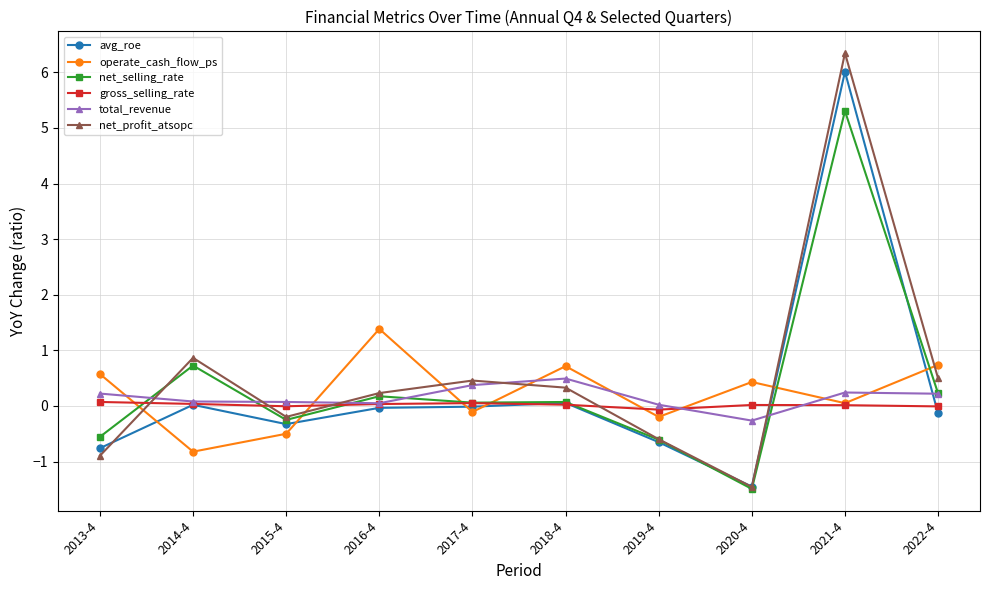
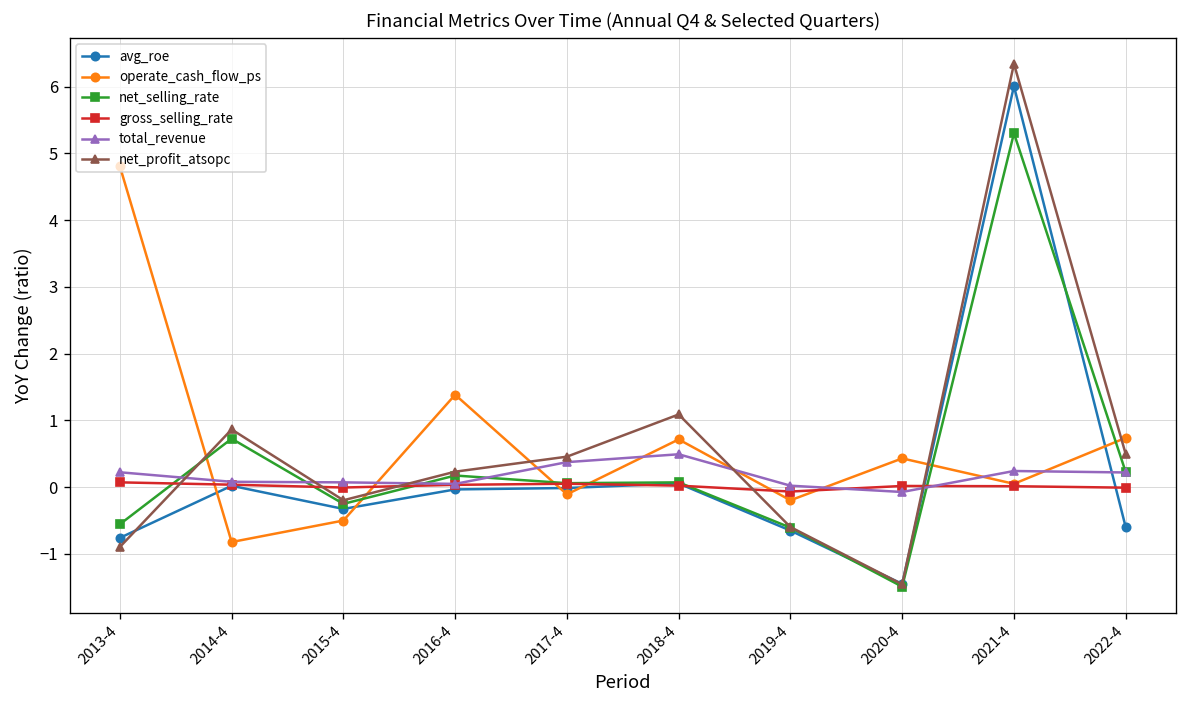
operate_cash_flow_ps, 2013-4: 0.6 -> 4.8
net_profit_atsopc, 2018-4: 0.3 -> 1.1
total_revenue, 2020-4: -0.3 -> -0.1
avg_roe, 2022-4: -0.1 -> -0.6
